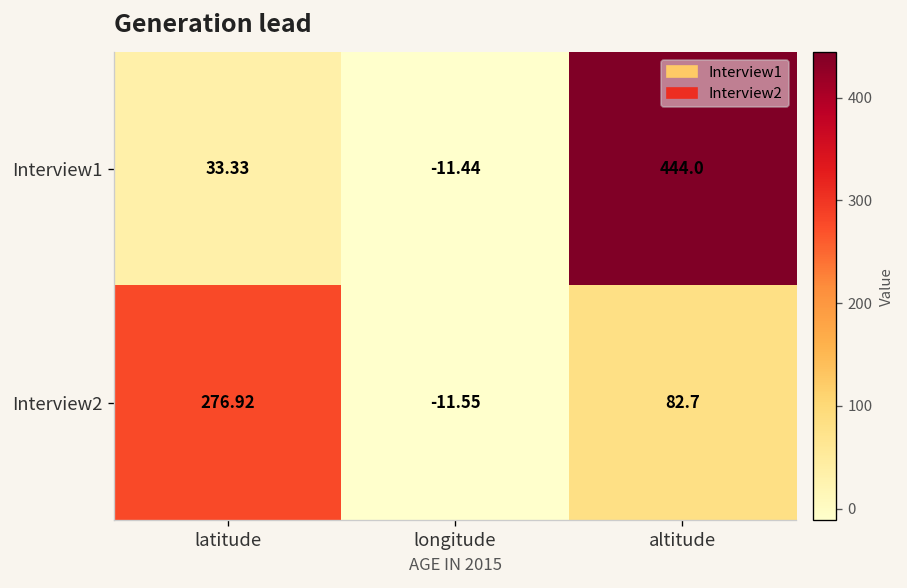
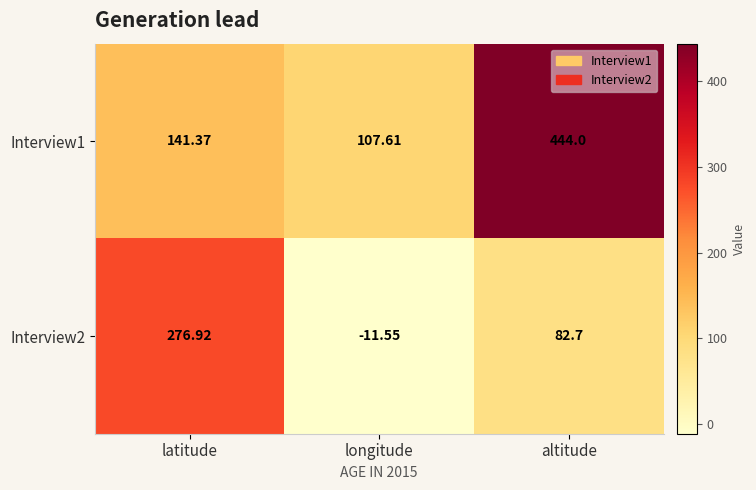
Interview1, latitude: 33.33 -> 141.37
Interview1, longitude: -11.44 -> 107.61
